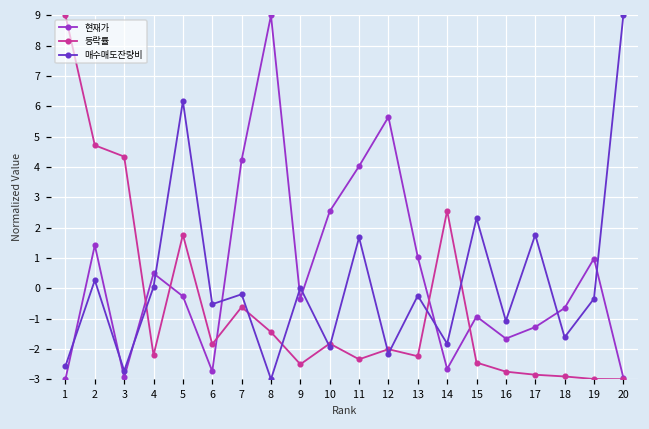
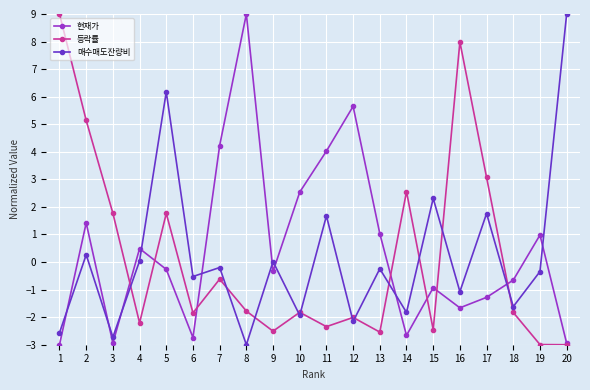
등락률, 2: 4.7 -> 5.1
등락률, 3: 4.3 -> 1.8
등락률, 8: -1.4 -> -1.8
등락률, 13: -2.2 -> -2.5
등락률, 16: -2.8 -> 8.0
등락률, 17: -2.9 -> 3.1
등락률, 18: -2.9 -> -1.8
